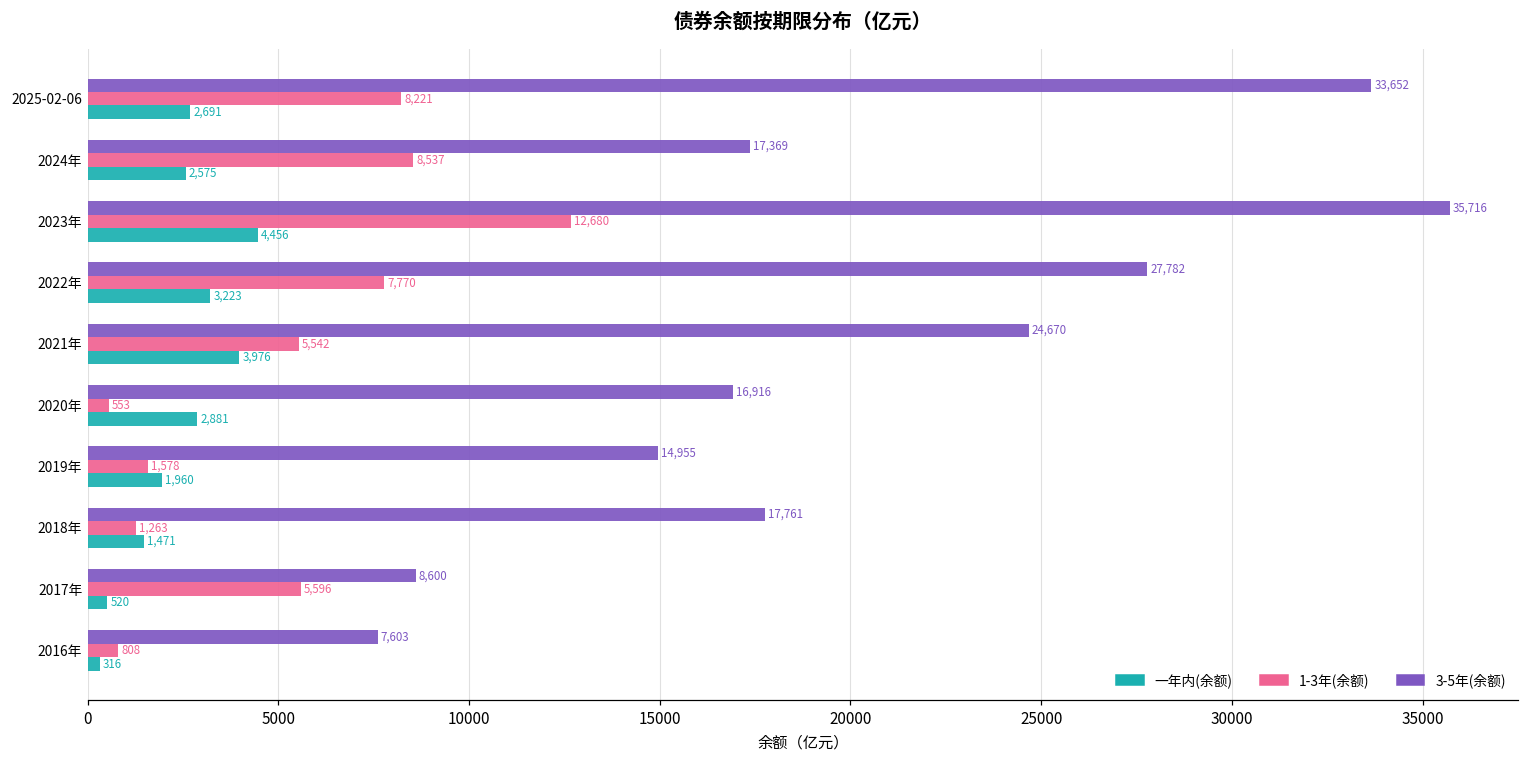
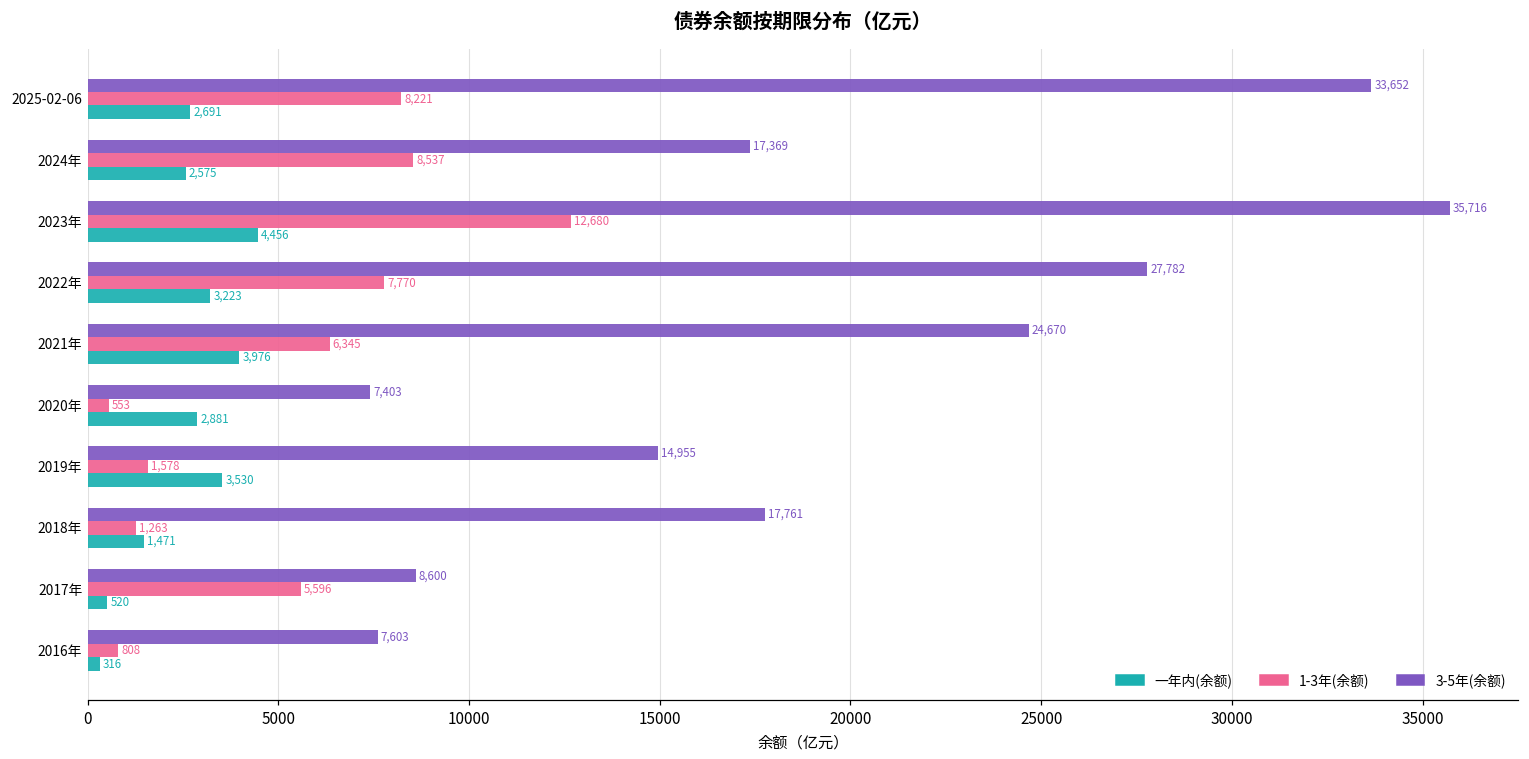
1-3年(余额), 2021年: 5,542 -> 6,345
3-5年(余额), 2020年: 16,916 -> 7,403
一年内(余额), 2019年: 1,960 -> 3,530
